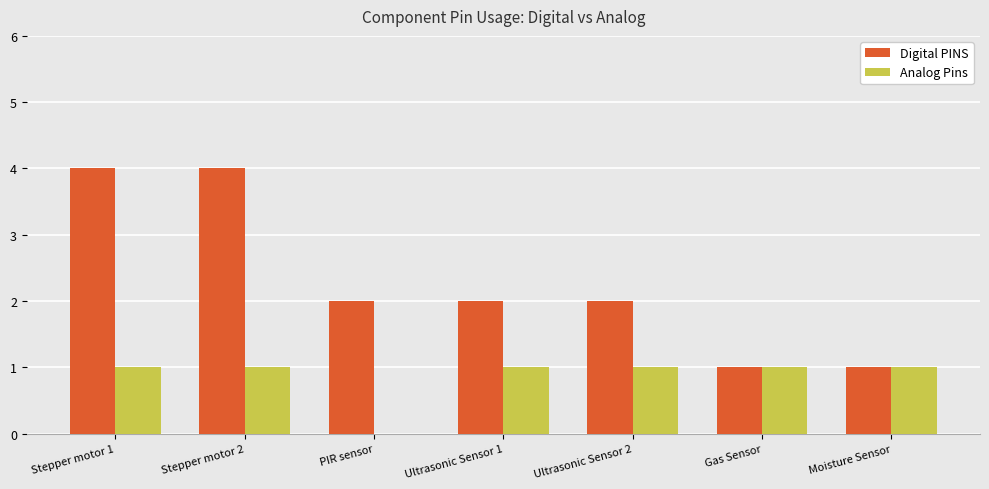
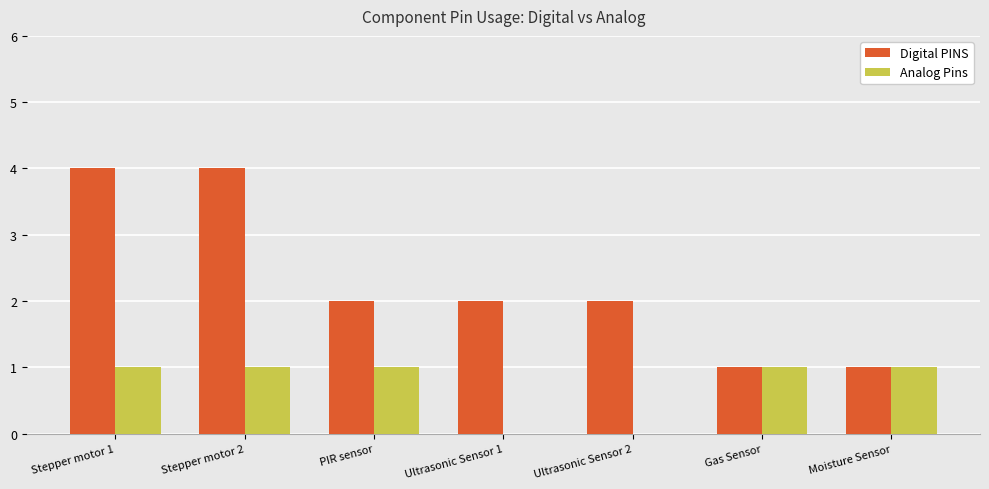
Analog Pins, PIR sensor: 0 -> 1
Analog Pins, Ultrasonic Sensor 1: 1 -> 0
Analog Pins, Ultrasonic Sensor 2: 1 -> 0
